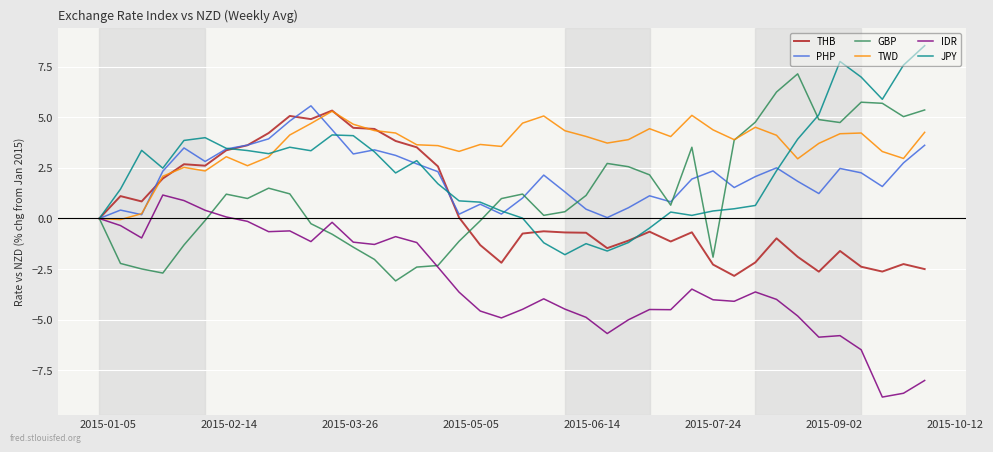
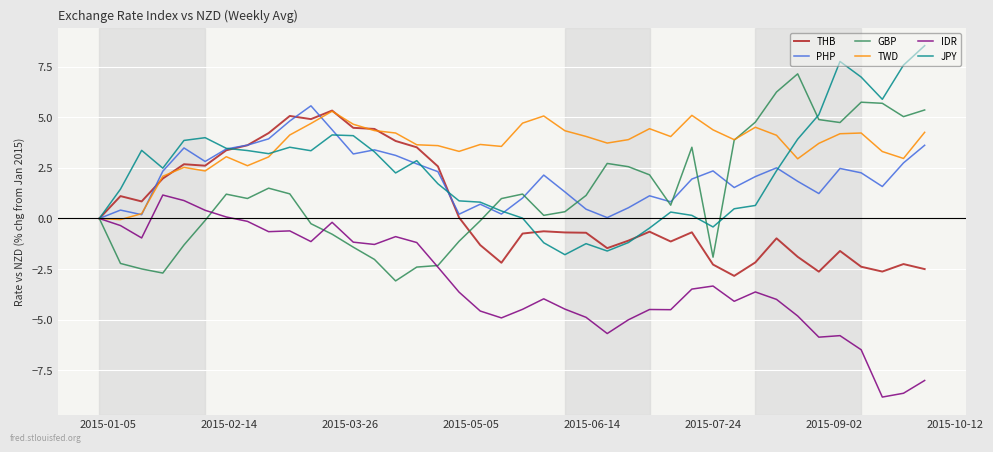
IDR, 2015-07-24: -4.0 -> -3.3
JPY, 2015-07-24: 0.4 -> -0.4
